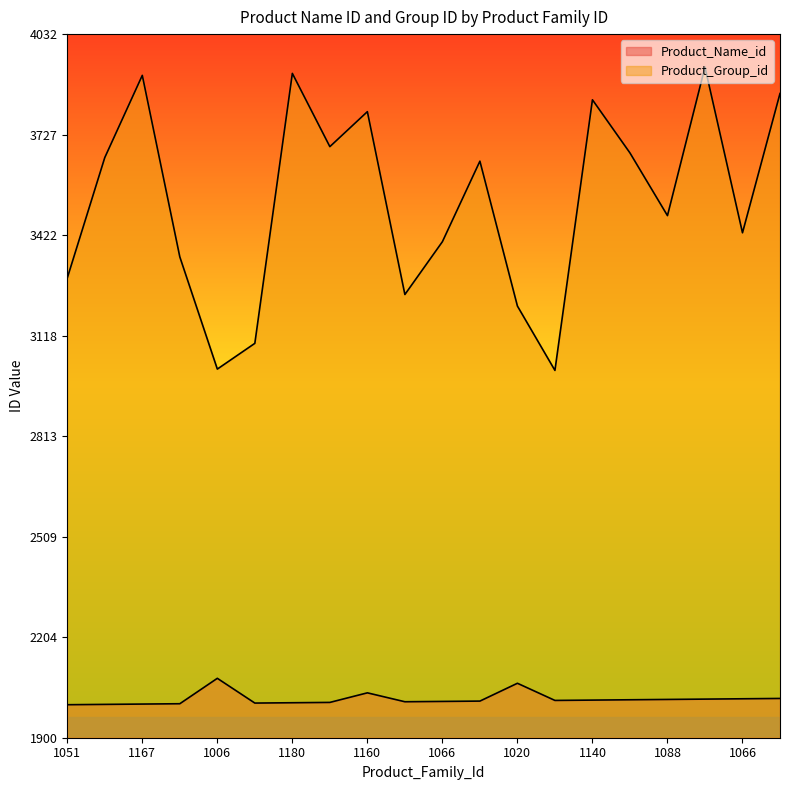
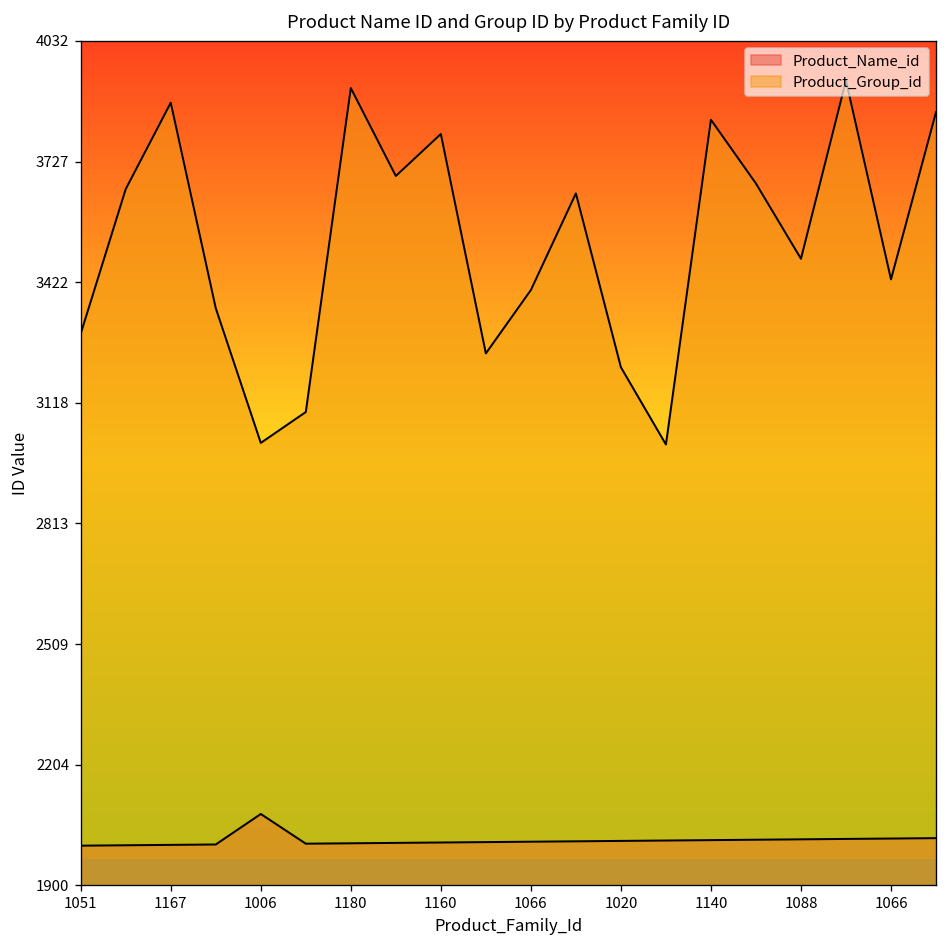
Product_Group_id, 1167: 3910 -> 3880
Product_Name_id, 1160: 2040 -> 2010
Product_Name_id, 1020: 2070 -> 2010
